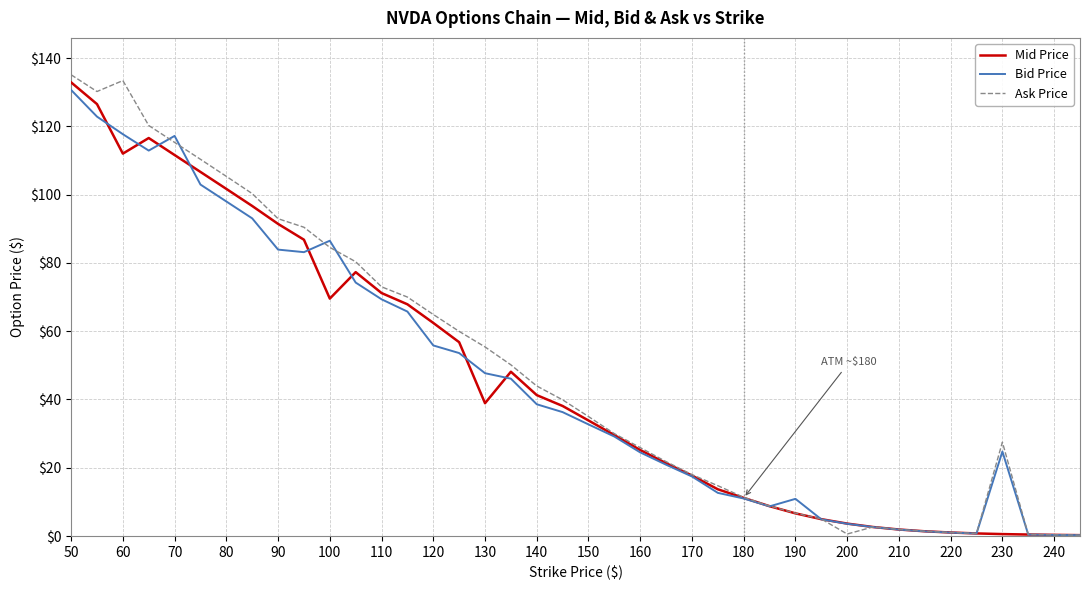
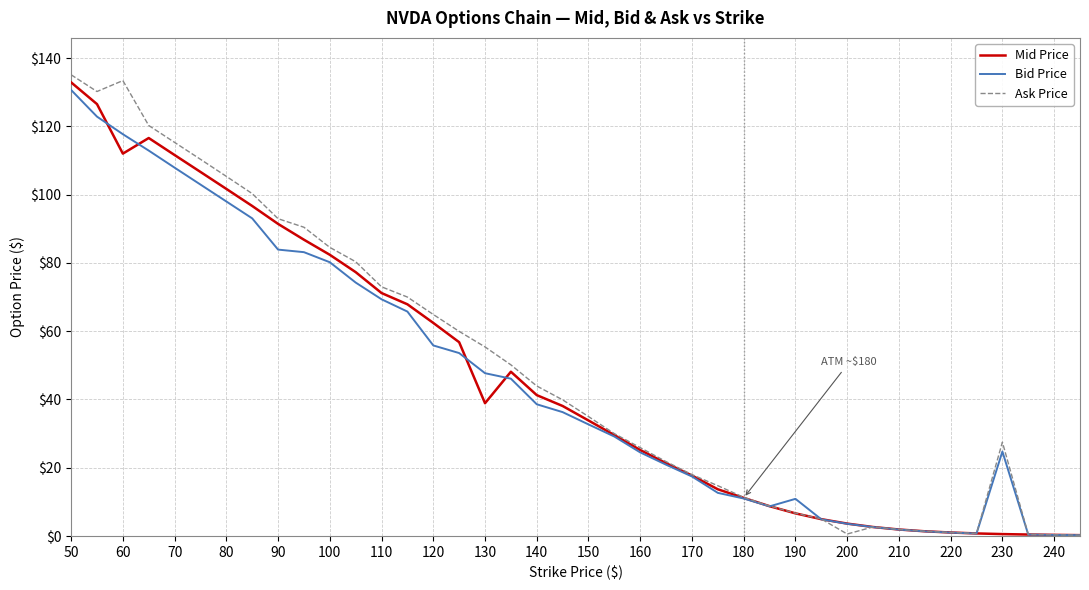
Bid Price, 70: $117 -> $108
Mid Price, 100: $70 -> $82
Bid Price, 100: $87 -> $80
